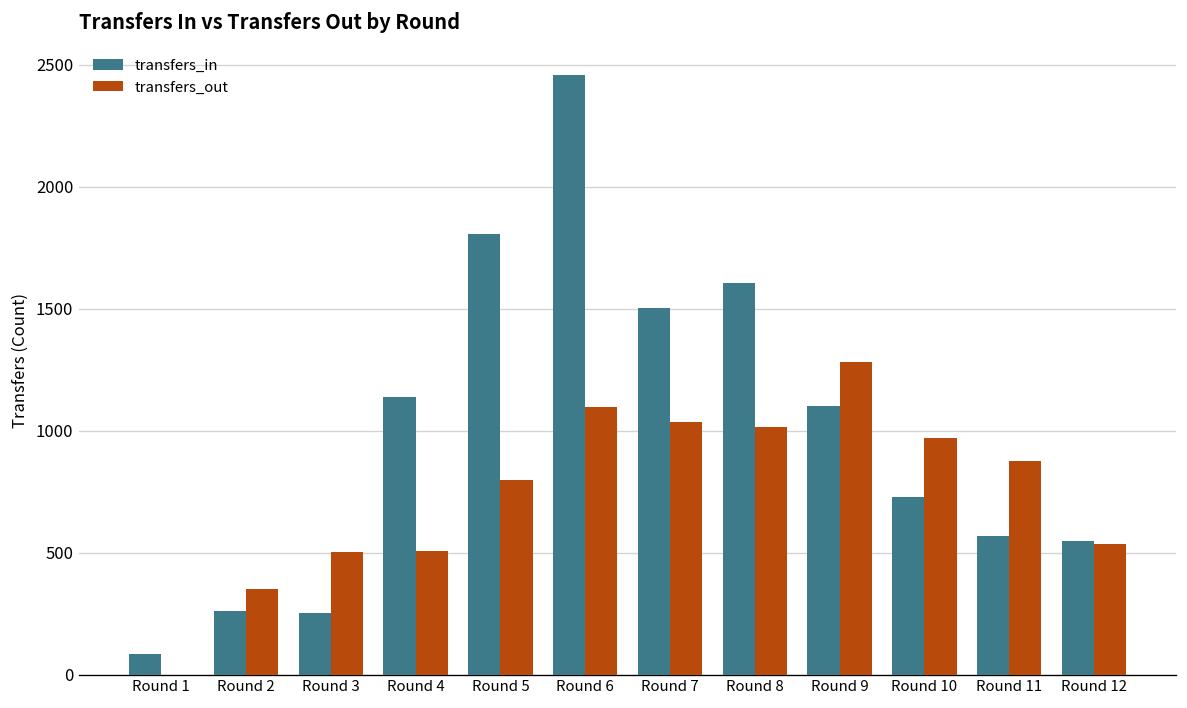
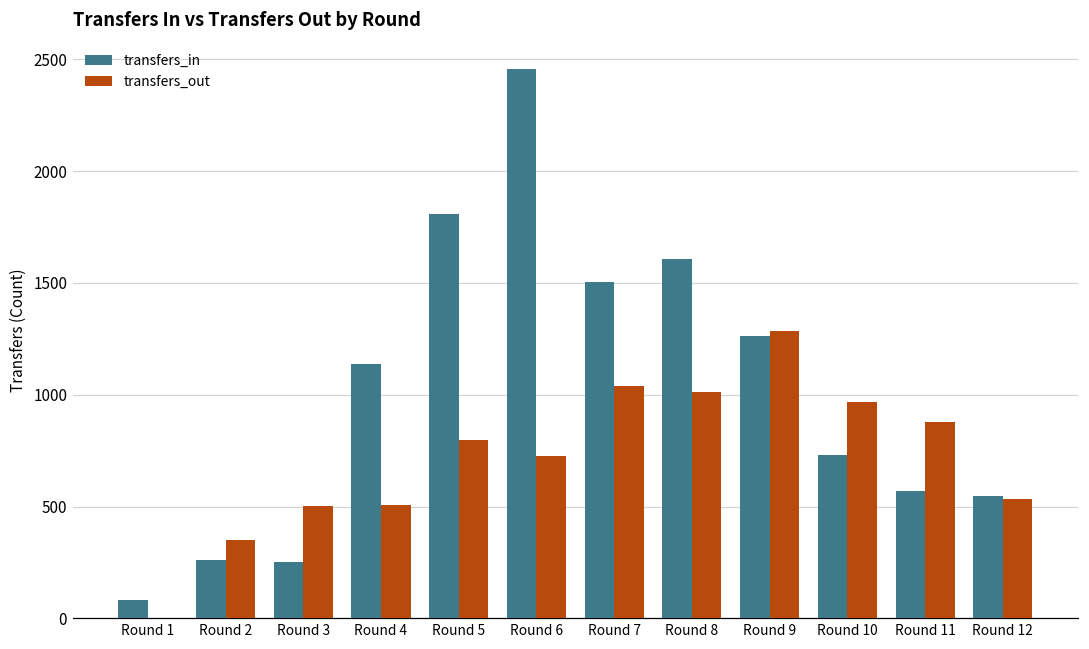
transfers_out, Round 6: 1100 -> 730
transfers_in, Round 9: 1100 -> 1260
